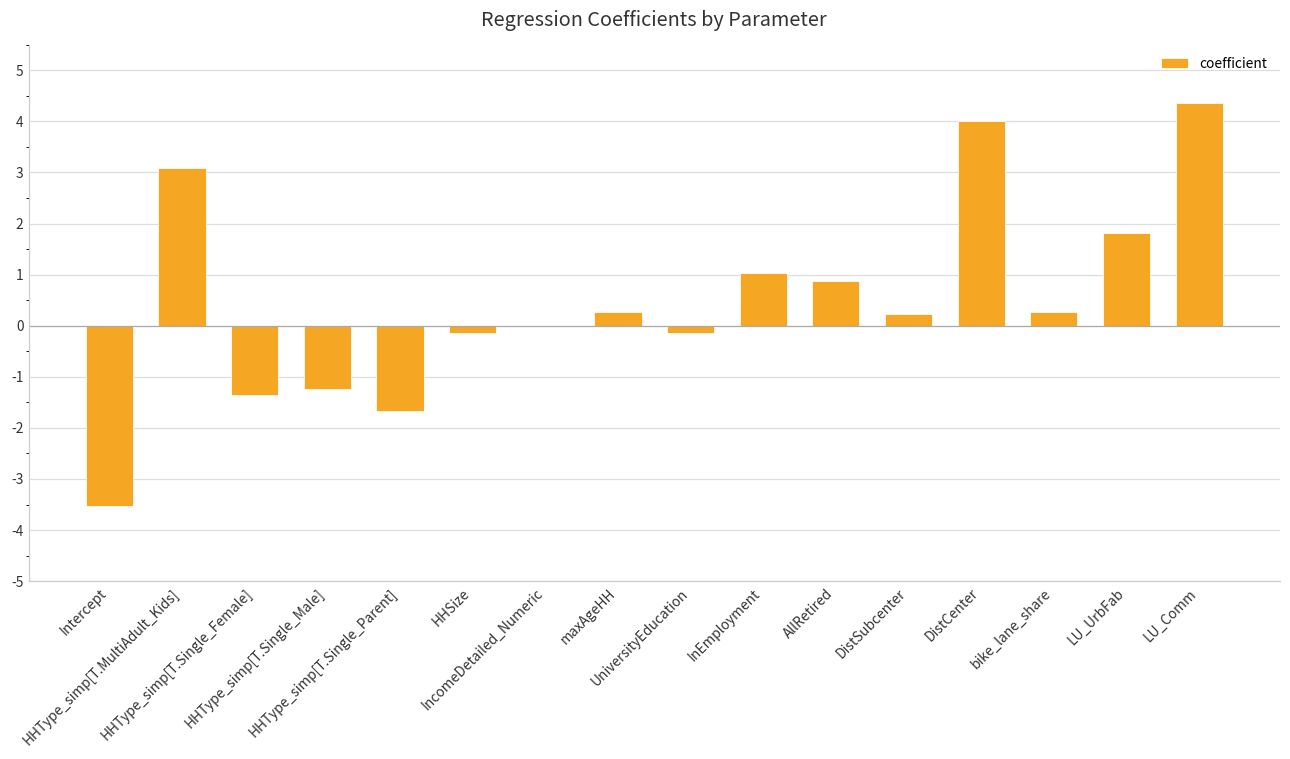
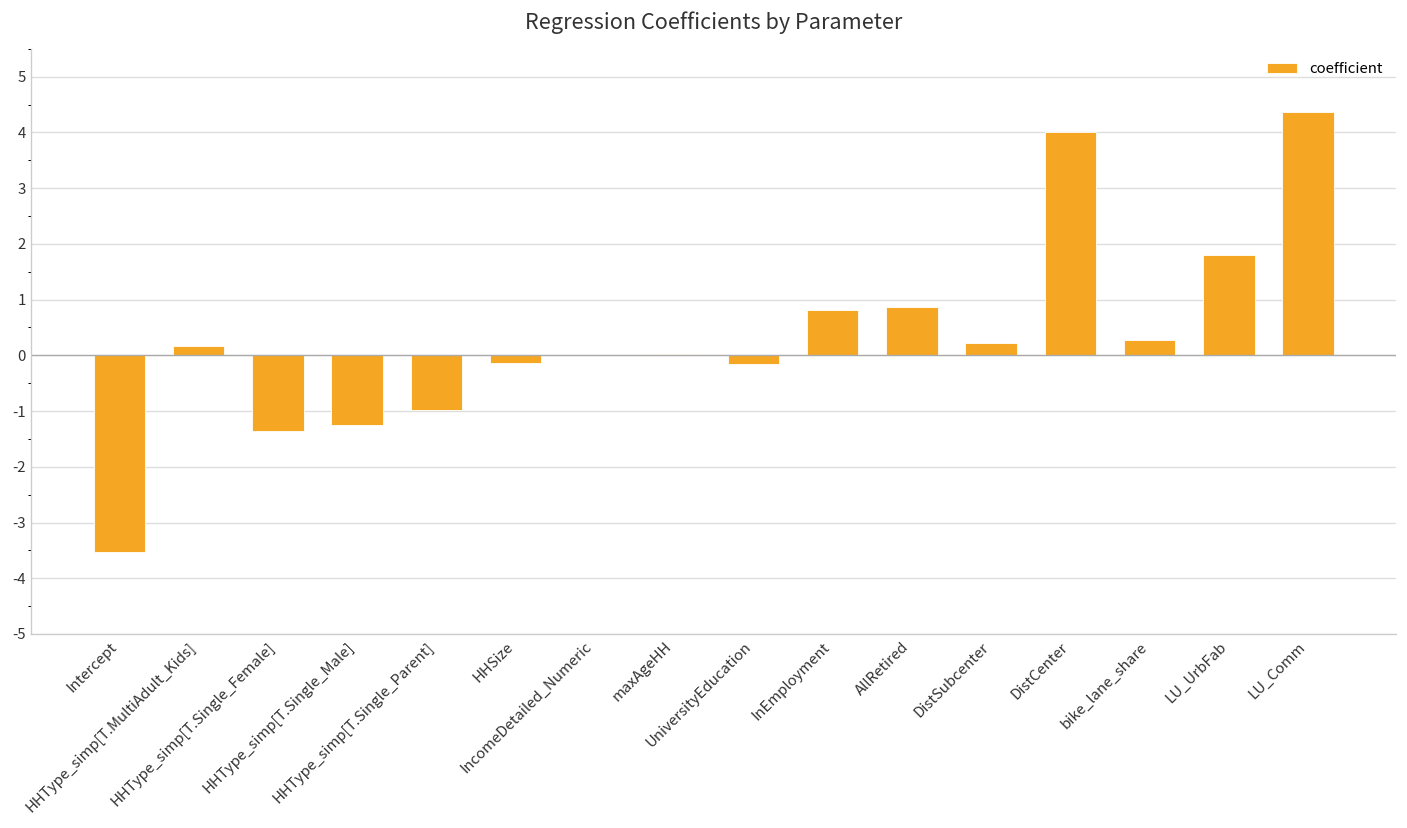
HHType_simp[T.MultiAdult_Kids]: 3.1 -> 0.2
HHType_simp[T.Single_Parent]: -1.7 -> -1.0
maxAgeHH: 0.3 -> 0.0
InEmployment: 1.0 -> 0.8
